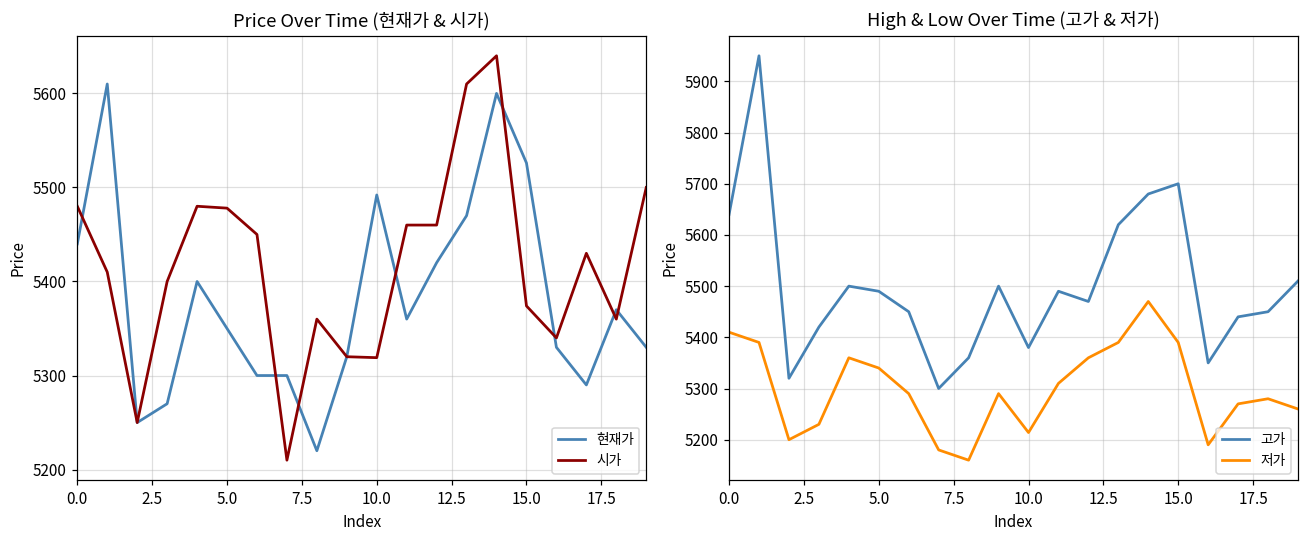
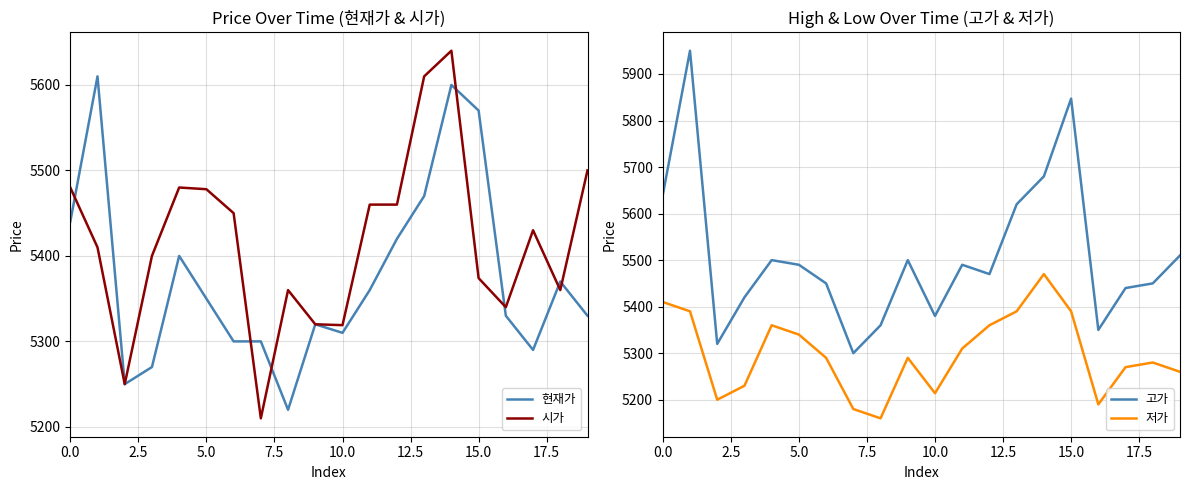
Price Over Time (현재가 & 시가), 현재가, 10.0: 5490 -> 5310
Price Over Time (현재가 & 시가), 현재가, 15.0: 5530 -> 5570
High & Low Over Time (고가 & 저가), 고가, 15.0: 5700 -> 5850
